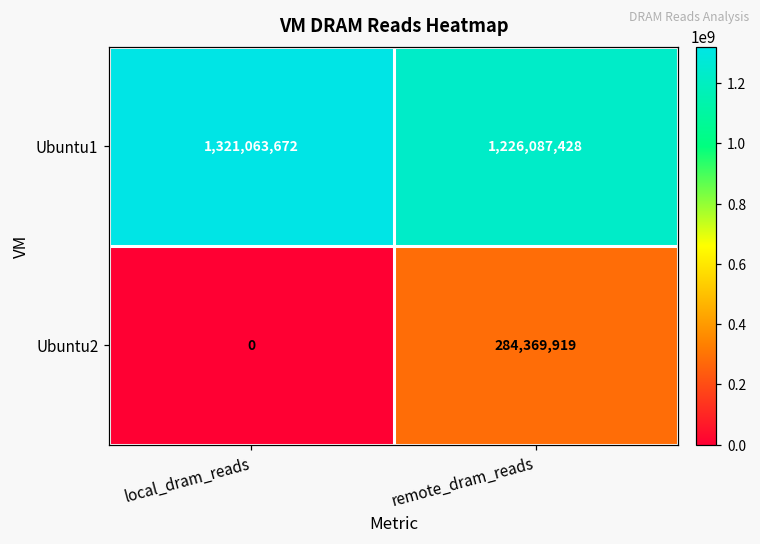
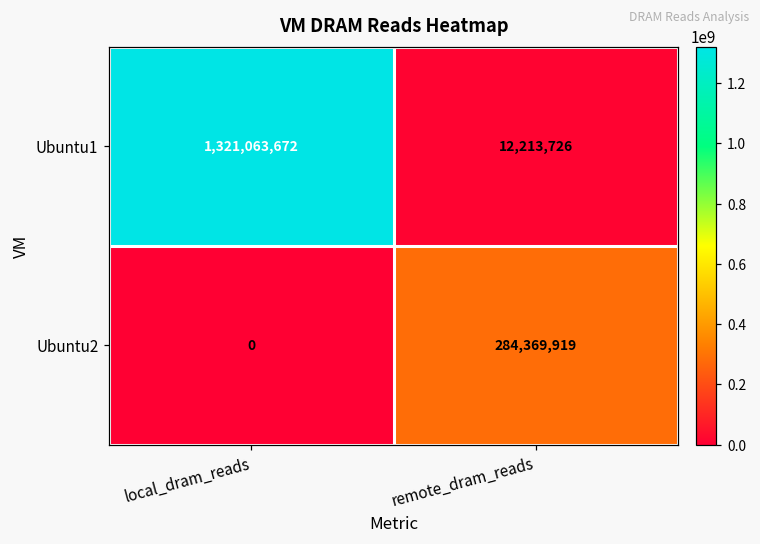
Ubuntu1, remote_dram_reads: 1,226,087,428 -> 12,213,726
